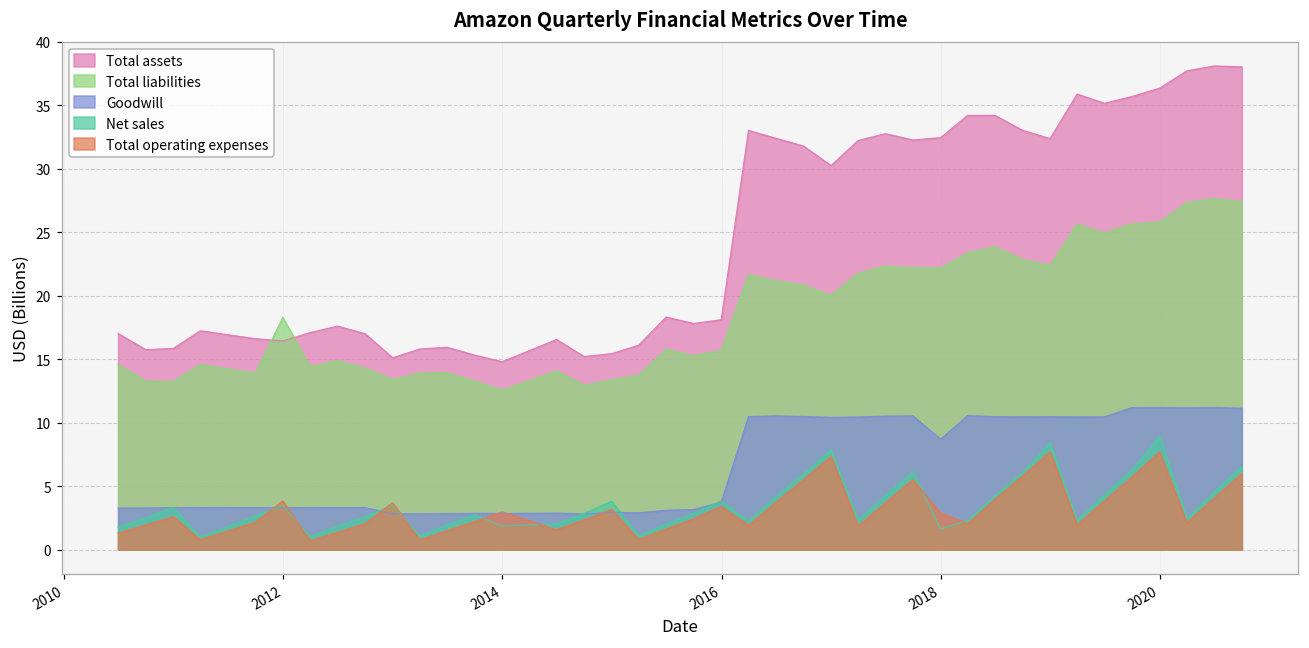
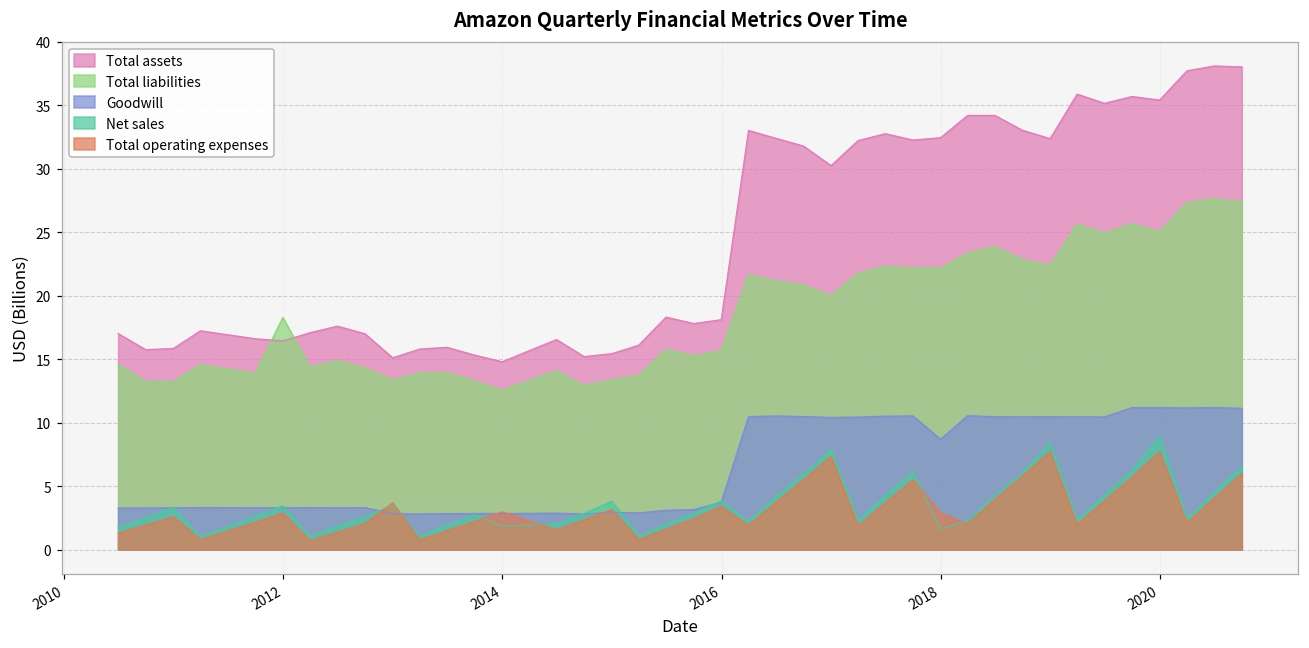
Total operating expenses, 2012: 3.8 -> 2.9
Total assets, 2020: 36.4 -> 35.4
Total liabilities, 2020: 25.8 -> 25.1
